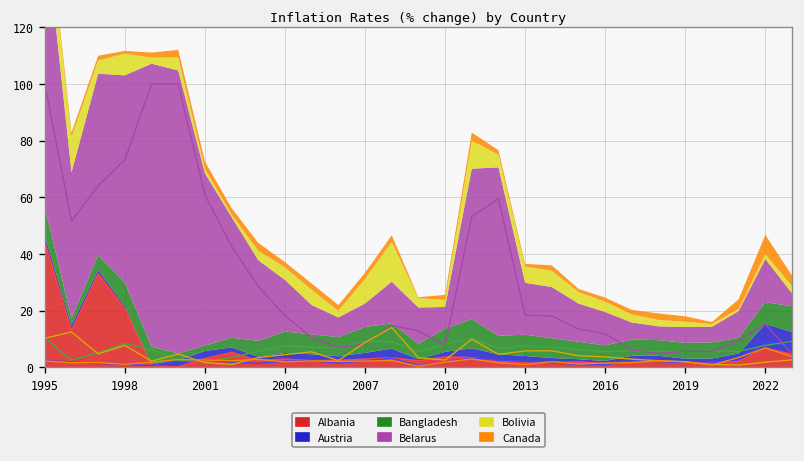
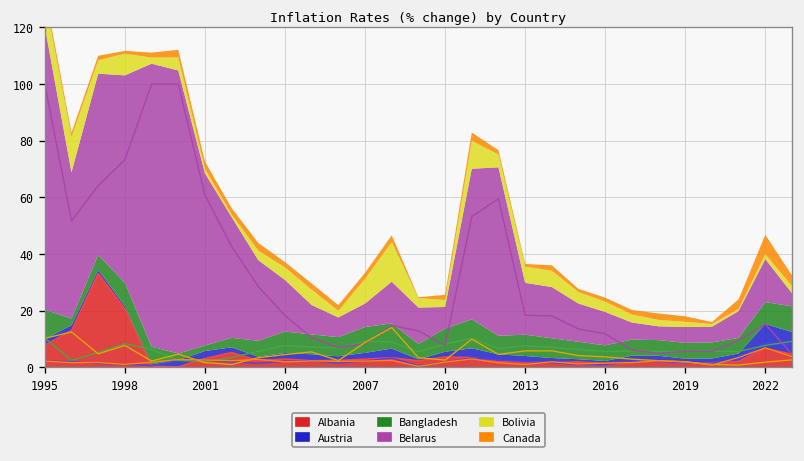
Albania, 1995: 44 -> 8
